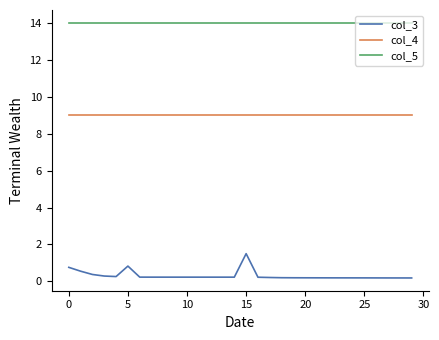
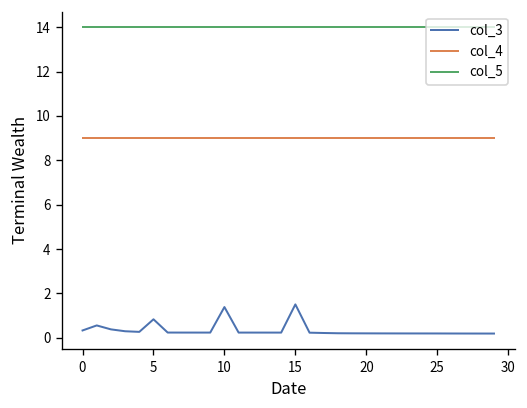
col_3, 0: 0.8 -> 0.3
col_3, 10: 0.2 -> 1.4
